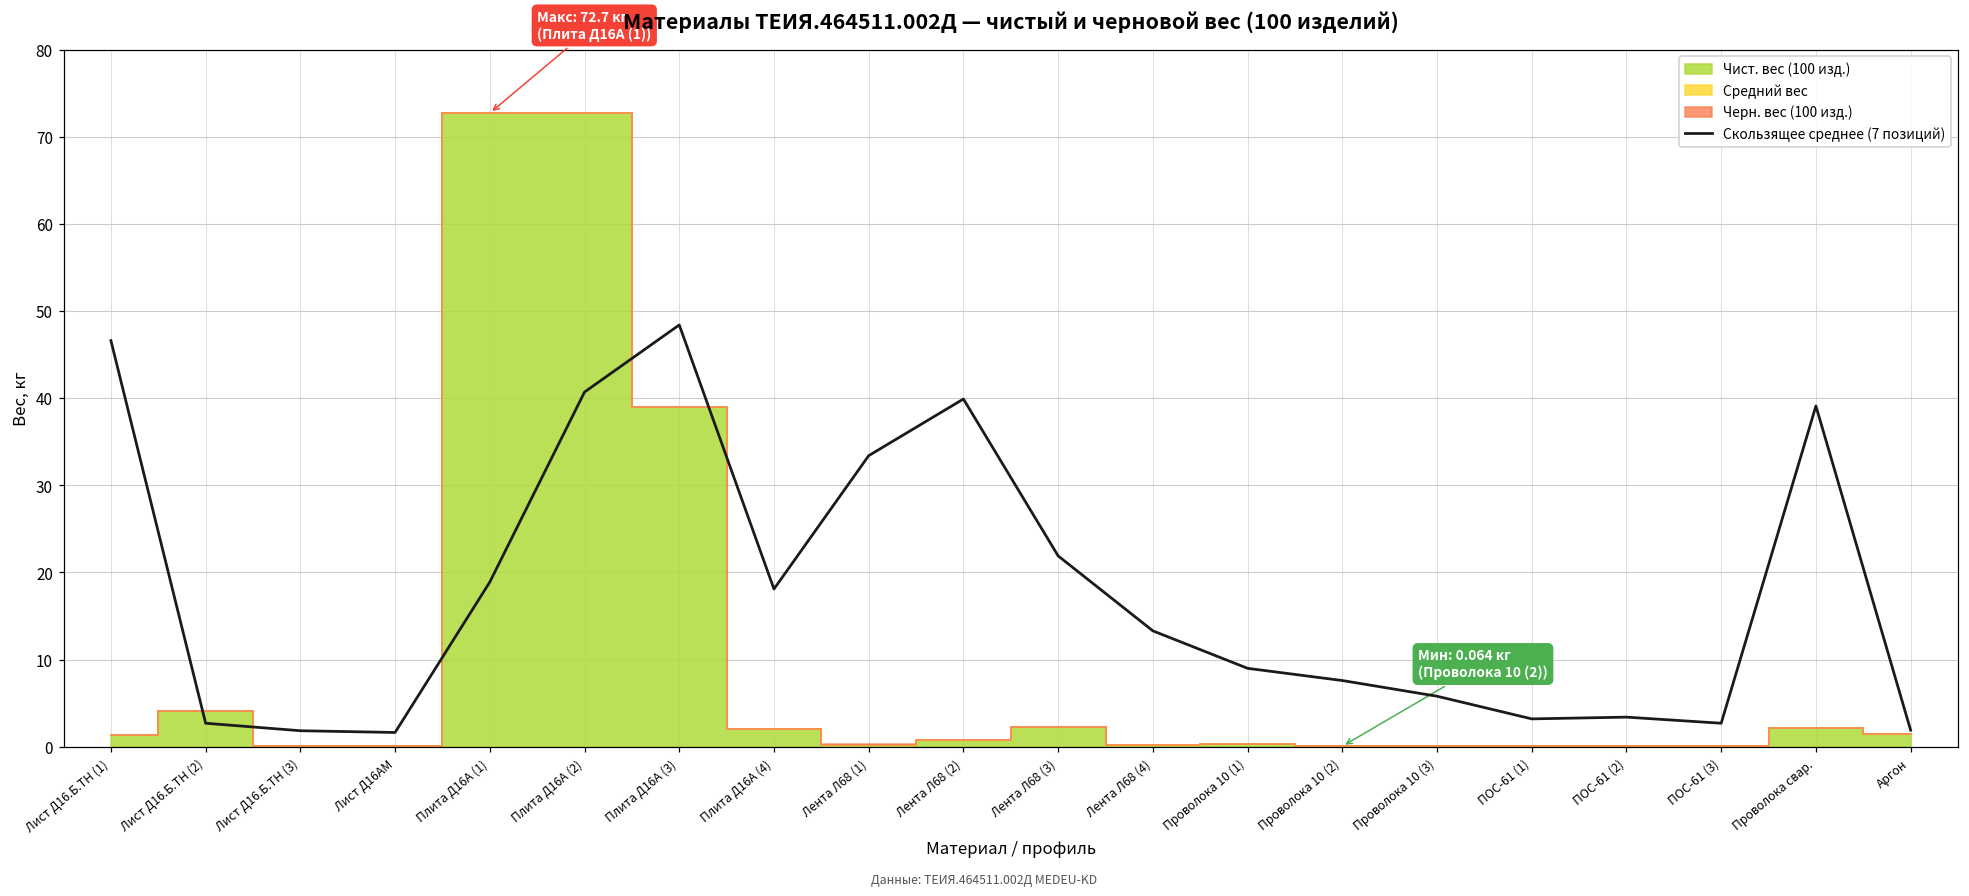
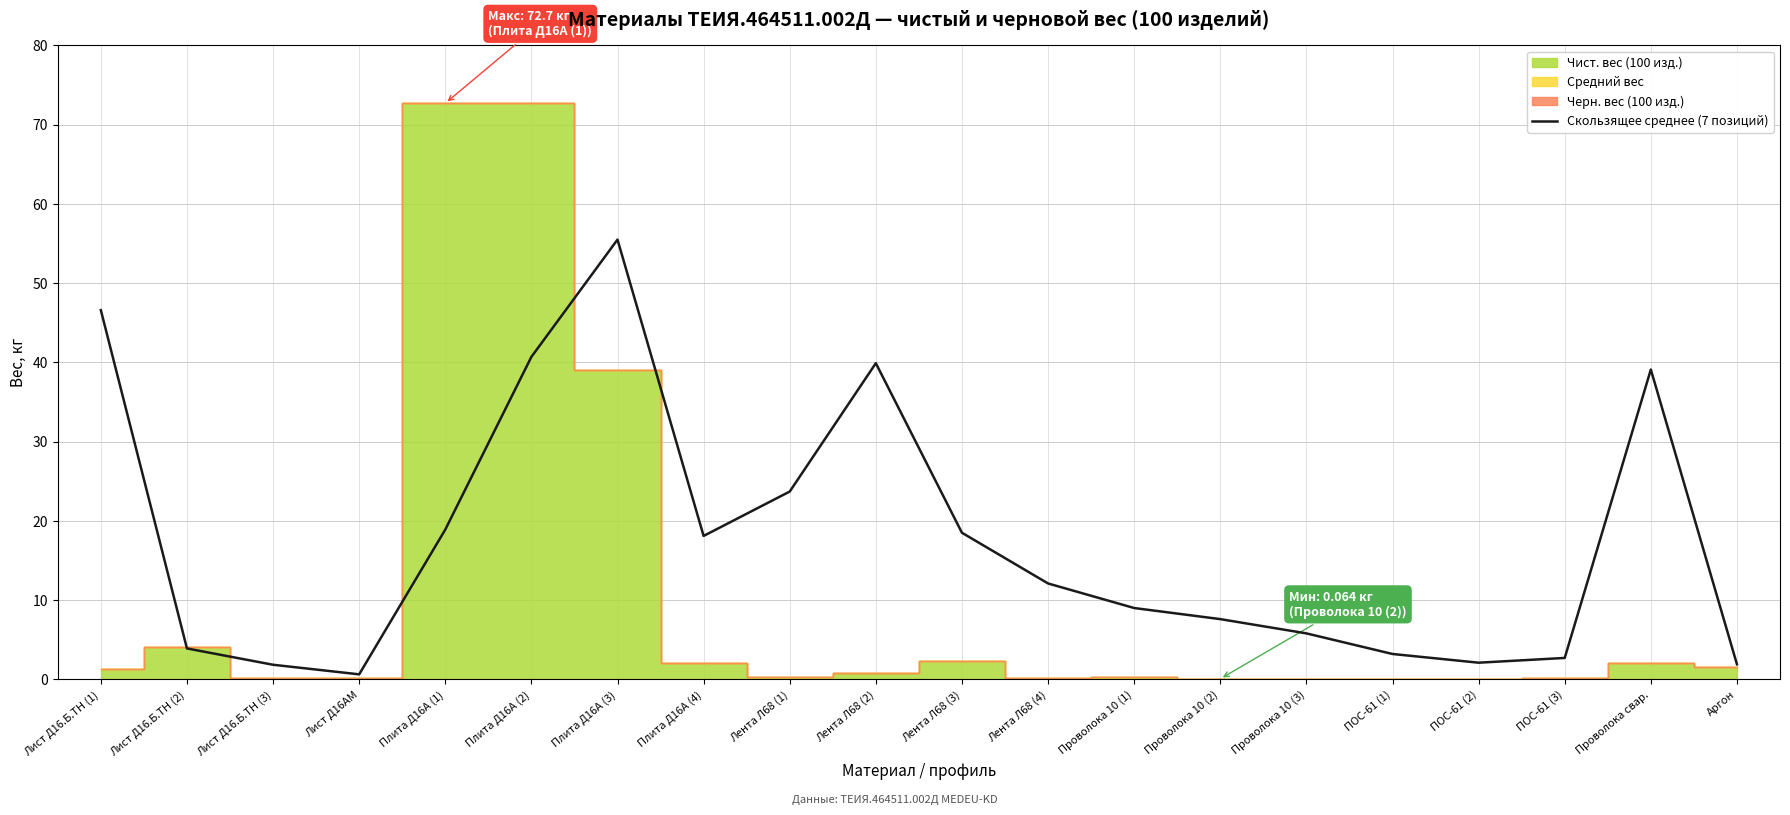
Скользящее среднее (7 позиций), Лист Д16.Б.ТН (2): 3 -> 4
Скользящее среднее (7 позиций), Лист Д16АМ: 2 -> 1
Скользящее среднее (7 позиций), Плита Д16А (3): 48 -> 56
Скользящее среднее (7 позиций), Лента Л68 (1): 33 -> 24
Скользящее среднее (7 позиций), Лента Л68 (3): 22 -> 19
Скользящее среднее (7 позиций), Лента Л68 (4): 13 -> 12
Скользящее среднее (7 позиций), ПОС-61 (2): 3 -> 2
